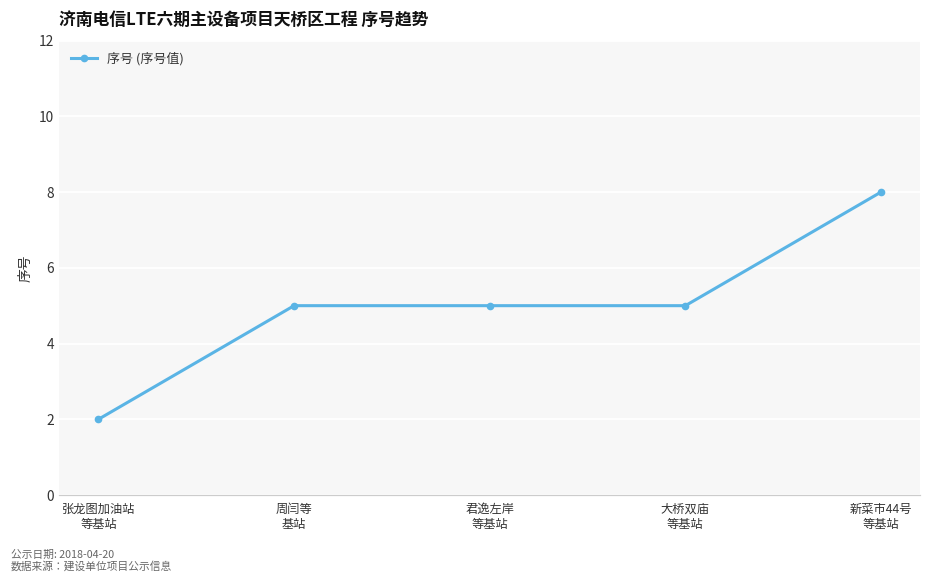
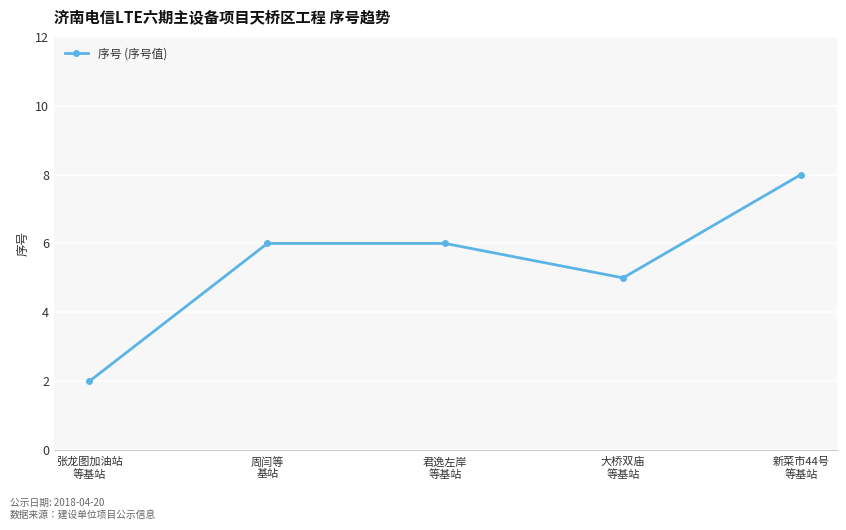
周闫等 基站: 5 -> 6
君逸左岸 等基站: 5 -> 6
